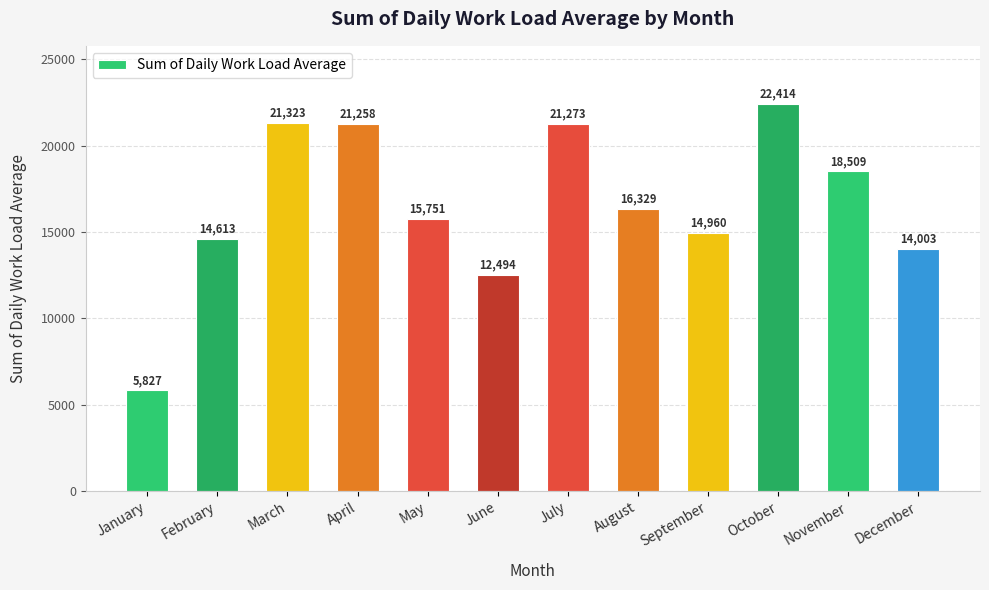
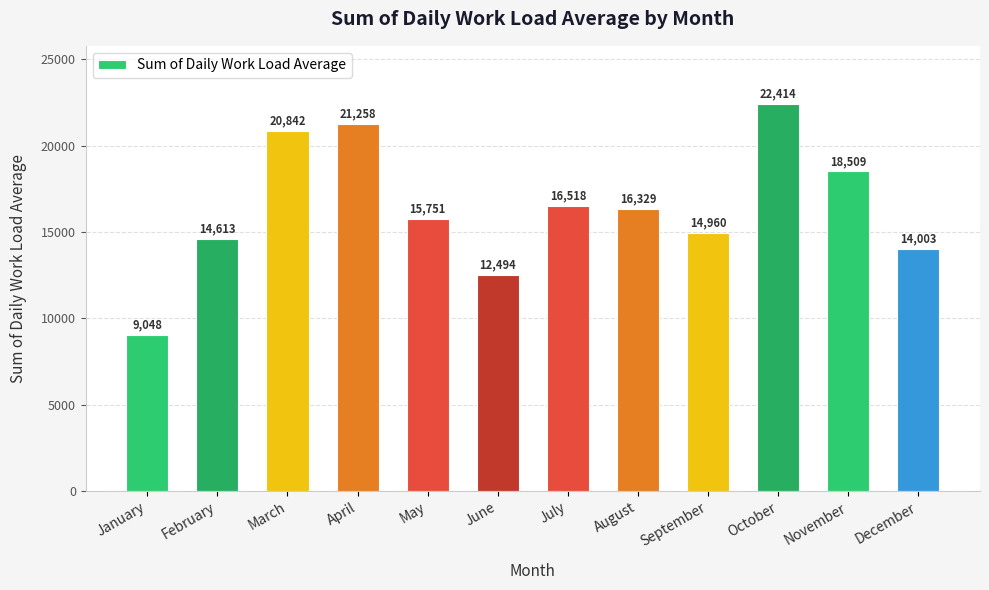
January: 5,827 -> 9,048
March: 21,323 -> 20,842
July: 21,273 -> 16,518
